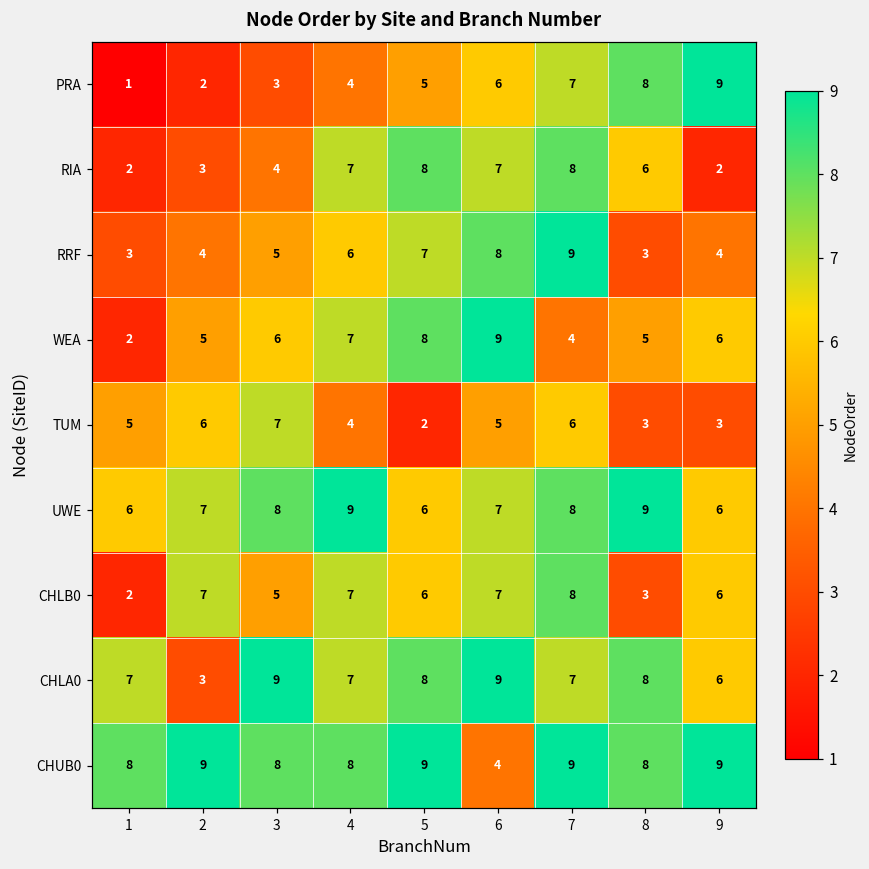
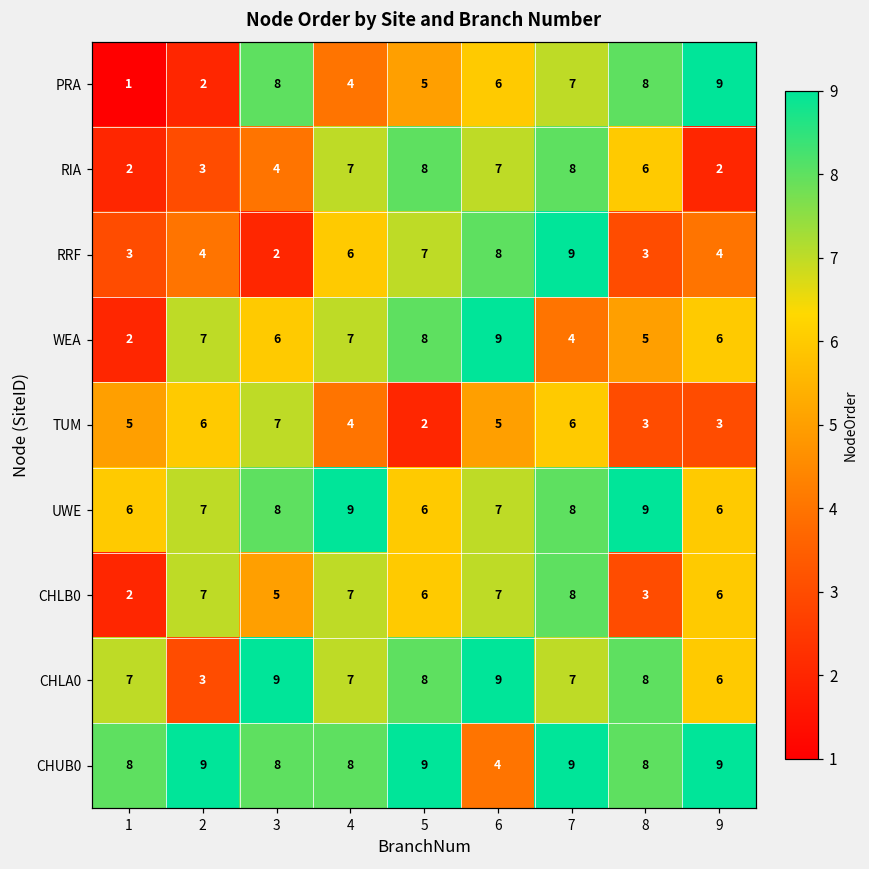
PRA, 3: 3 -> 8
RRF, 3: 5 -> 2
WEA, 2: 5 -> 7
